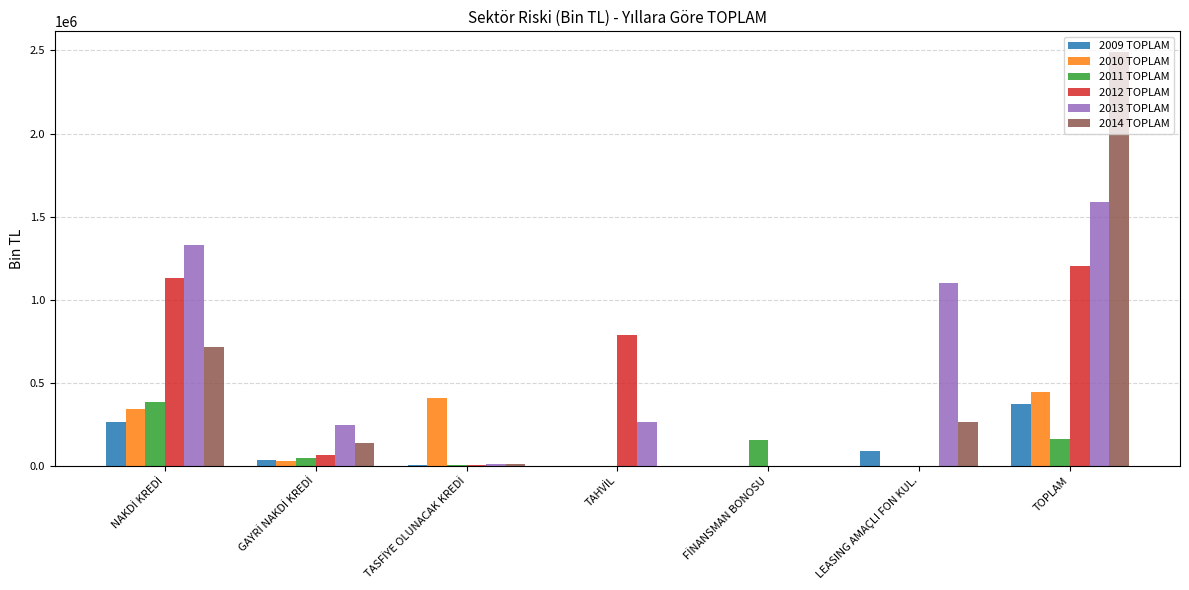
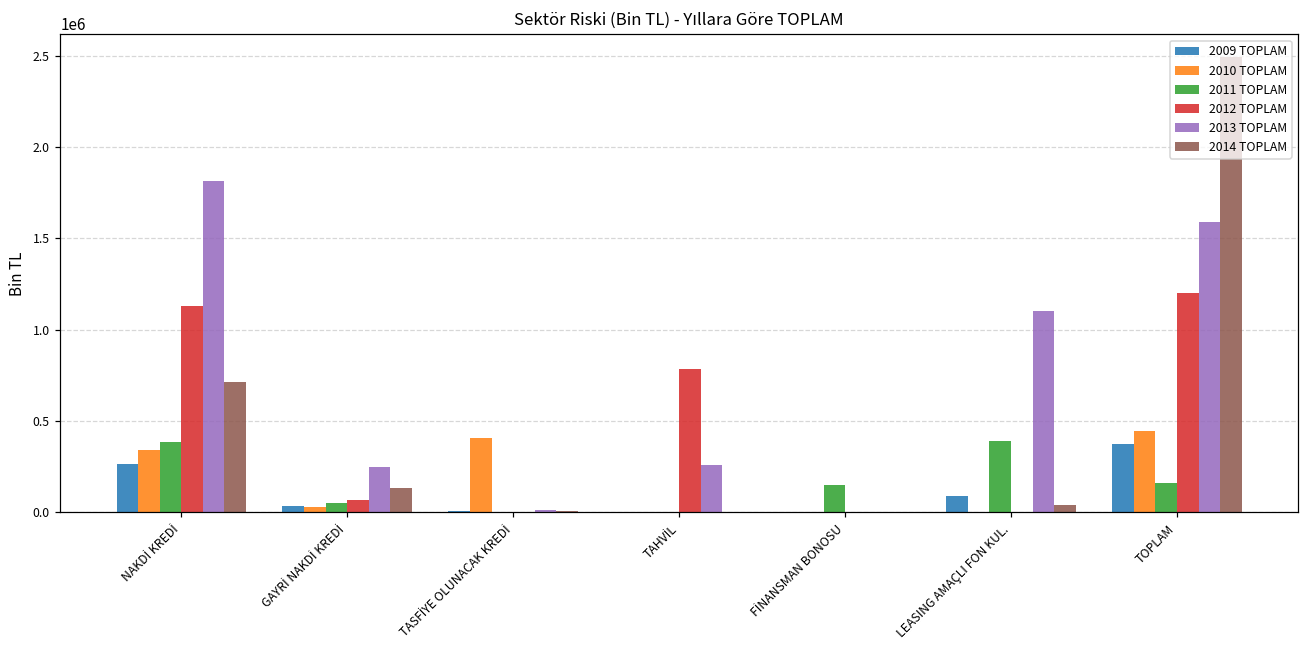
2013 TOPLAM, NAKDİ KREDİ: 1330000 -> 1820000
2011 TOPLAM, LEASING AMAÇLI FON KUL.: 0 -> 390000
2014 TOPLAM, LEASING AMAÇLI FON KUL.: 260000 -> 40000
